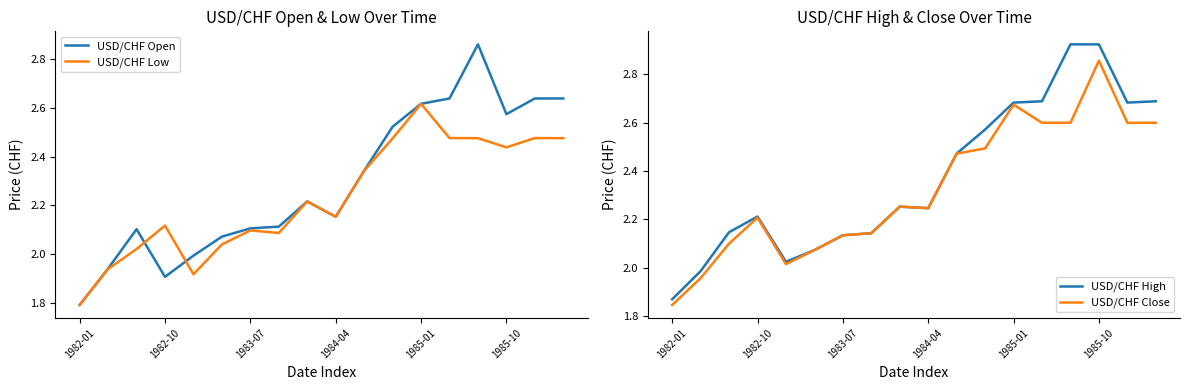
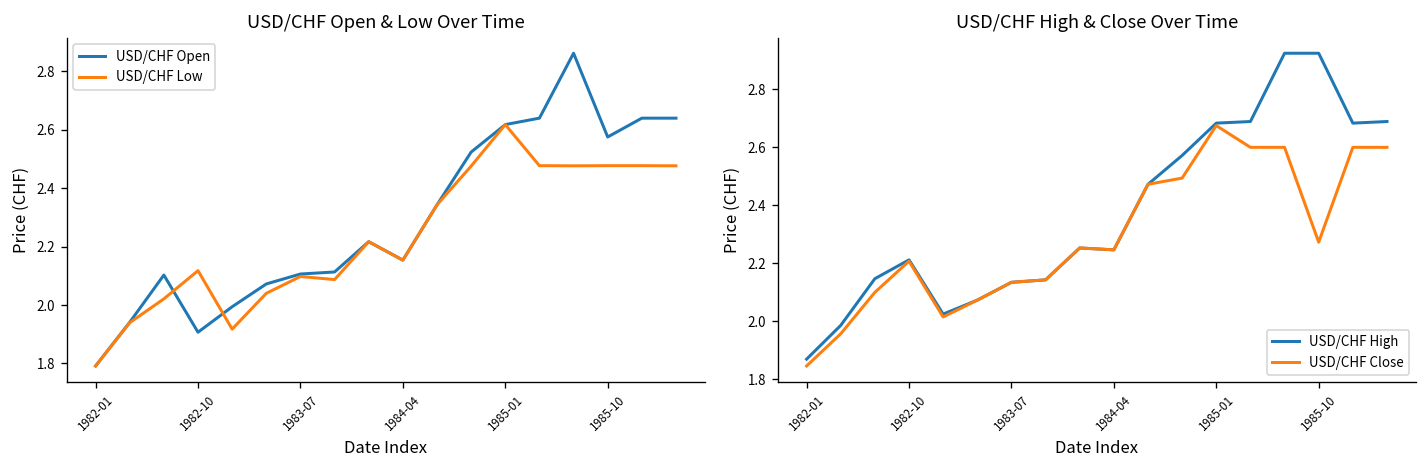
USD/CHF Open & Low Over Time, USD/CHF Low, 1985-10: 2.44 -> 2.48
USD/CHF High & Close Over Time, USD/CHF Close, 1985-10: 2.86 -> 2.27
